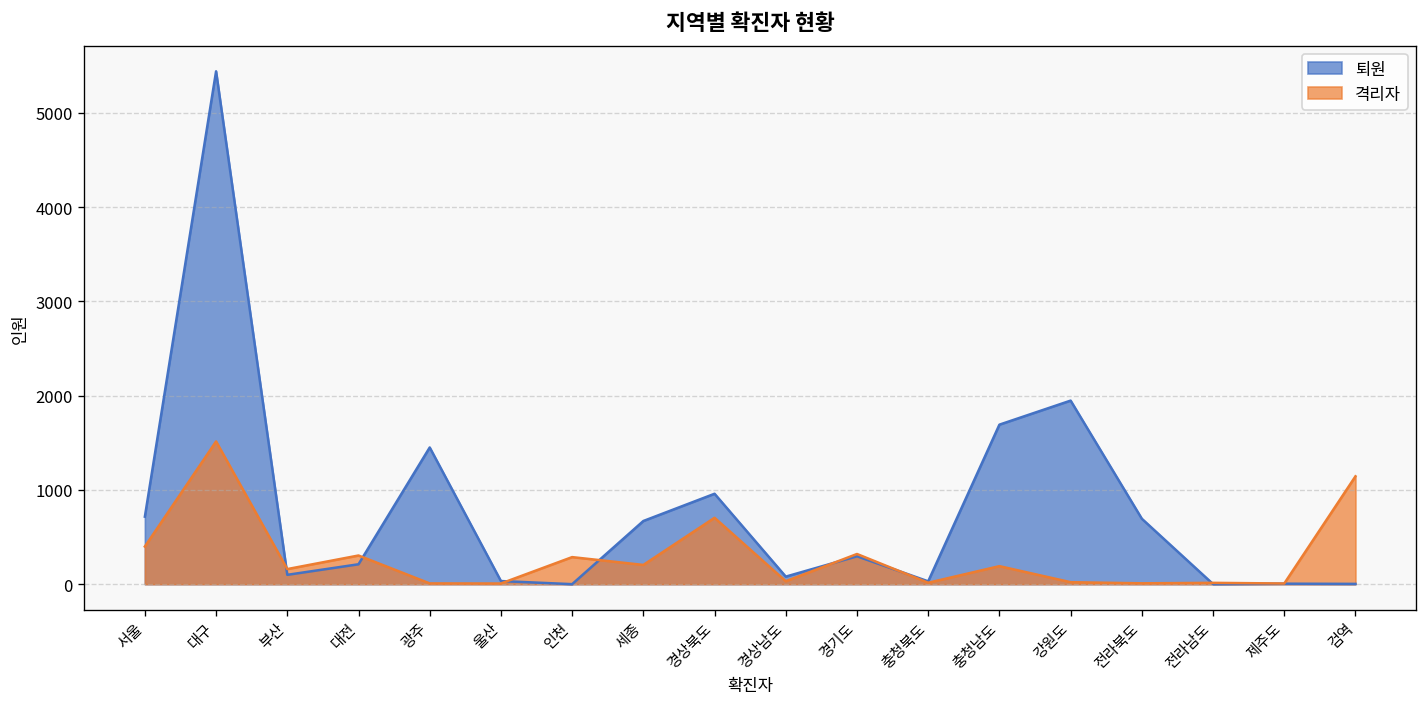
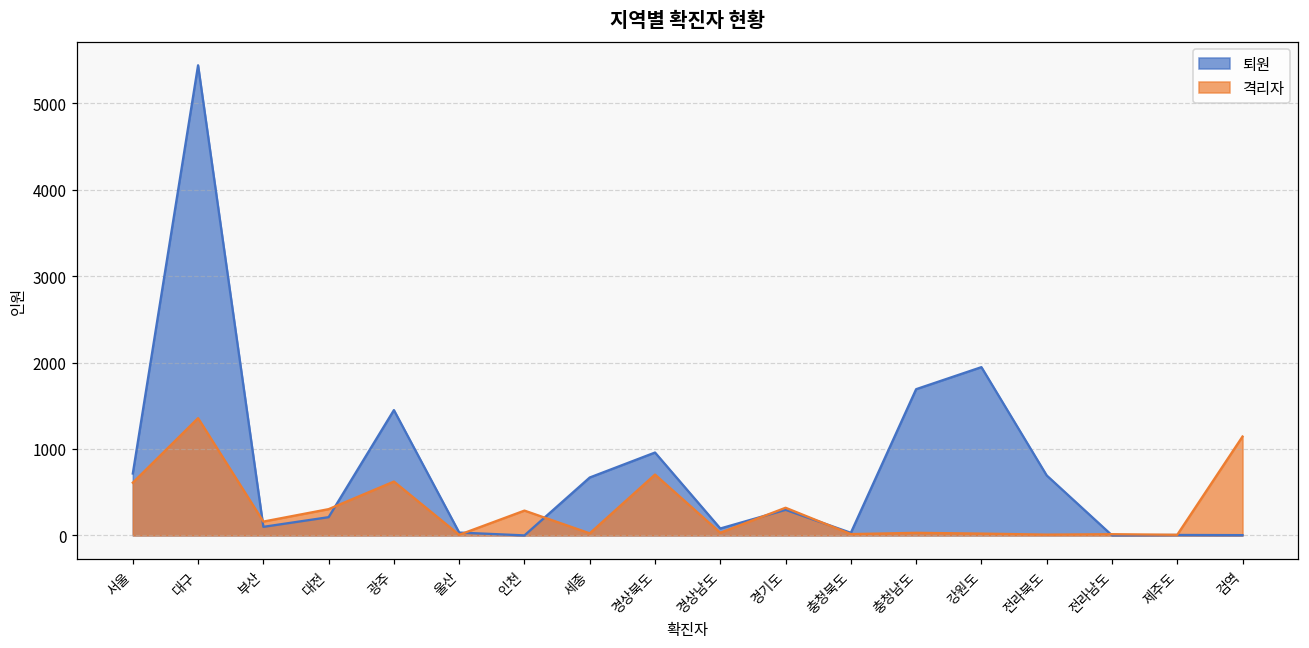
격리자, 서울: 400 -> 600
격리자, 대구: 1500 -> 1400
격리자, 광주: 0 -> 600
격리자, 세종: 200 -> 0
격리자, 충청남도: 200 -> 0
